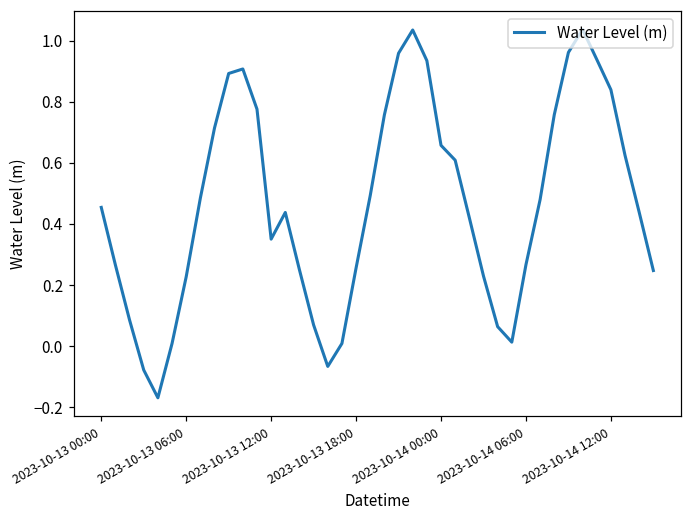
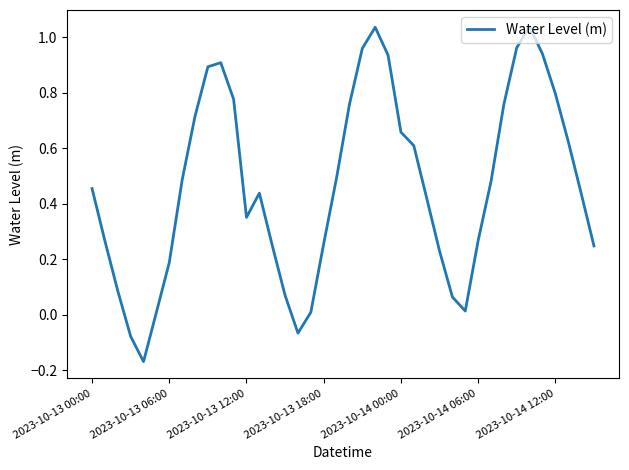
2023-10-13 06:00: 0.23 -> 0.19
2023-10-14 12:00: 0.84 -> 0.80
